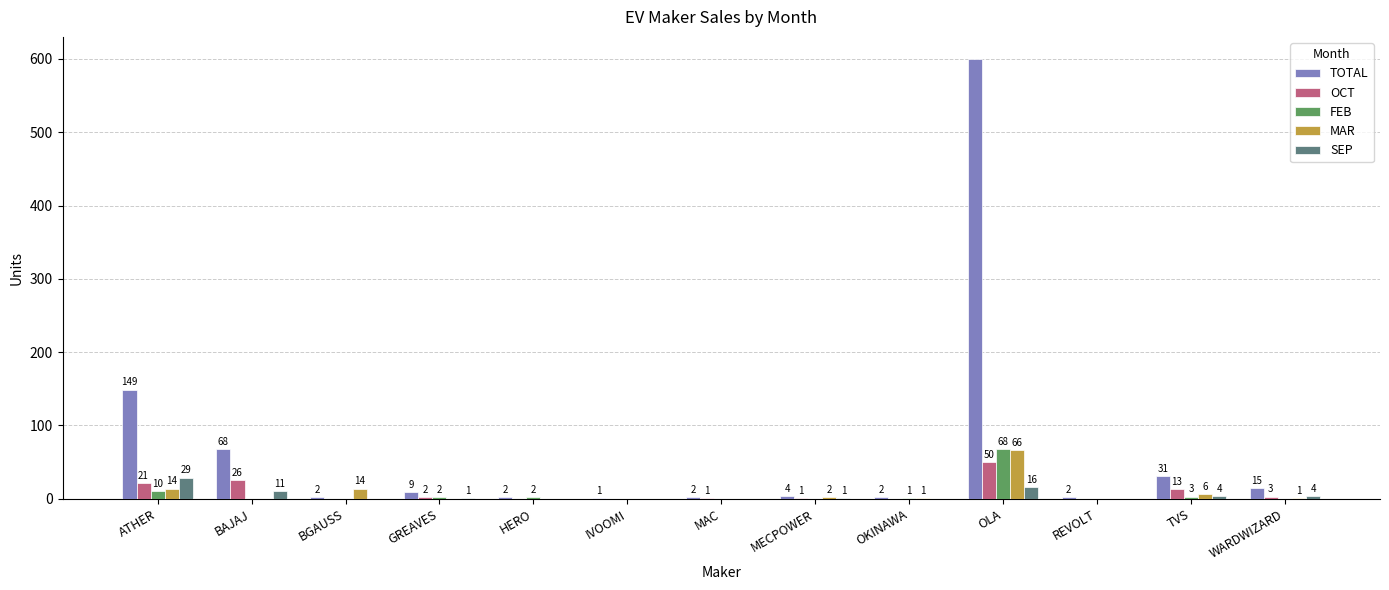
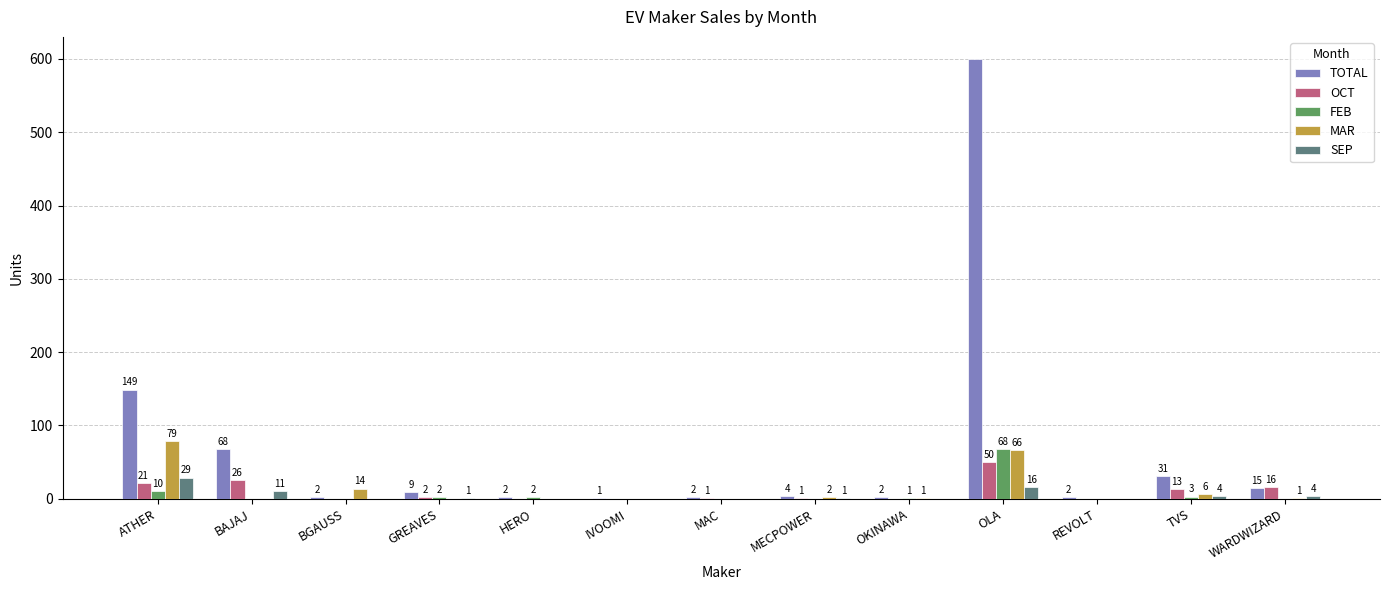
MAR, ATHER: 14 -> 79
OCT, WARDWIZARD: 3 -> 16
